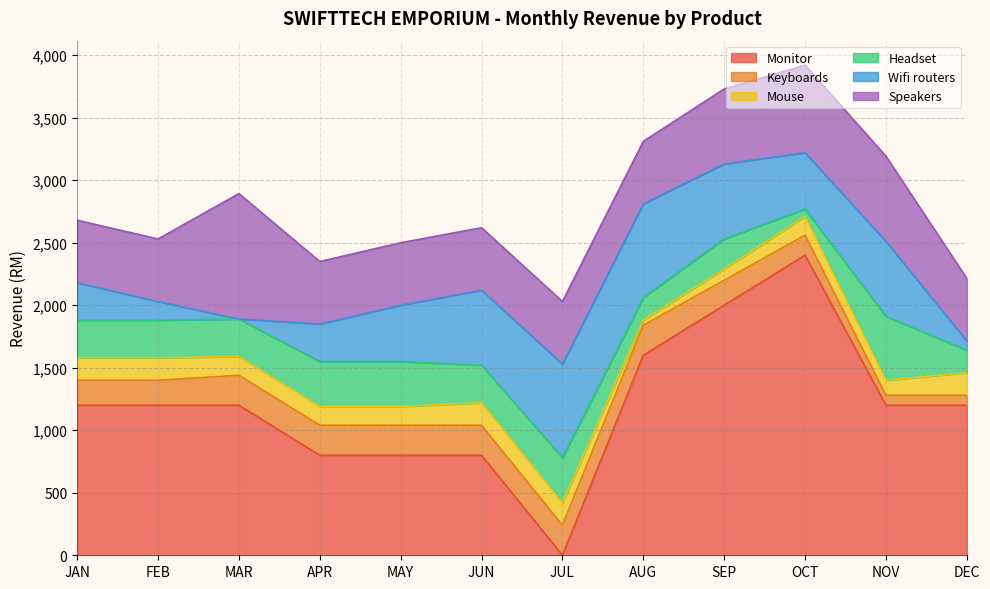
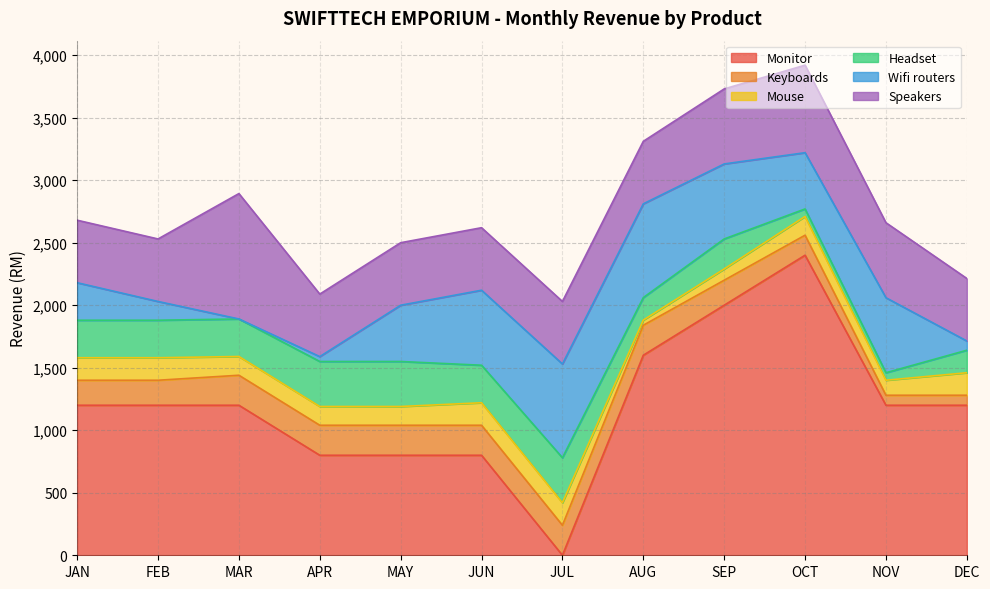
Wifi routers, APR: 300 -> 40
Headset, NOV: 510 -> 60
Speakers, NOV: 680 -> 600
